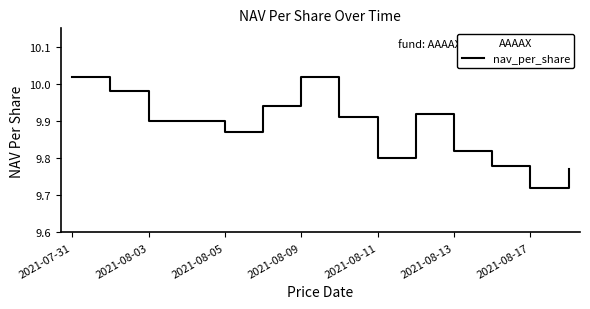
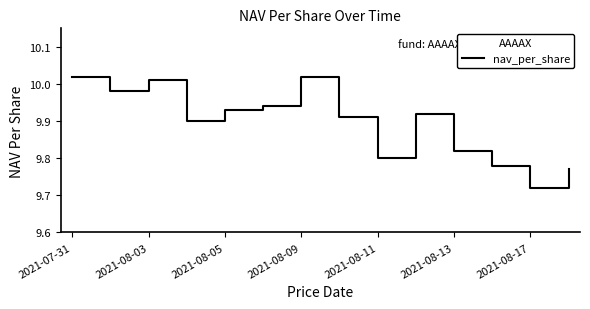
2021-08-03: 9.90 -> 10.01
2021-08-05: 9.87 -> 9.93
